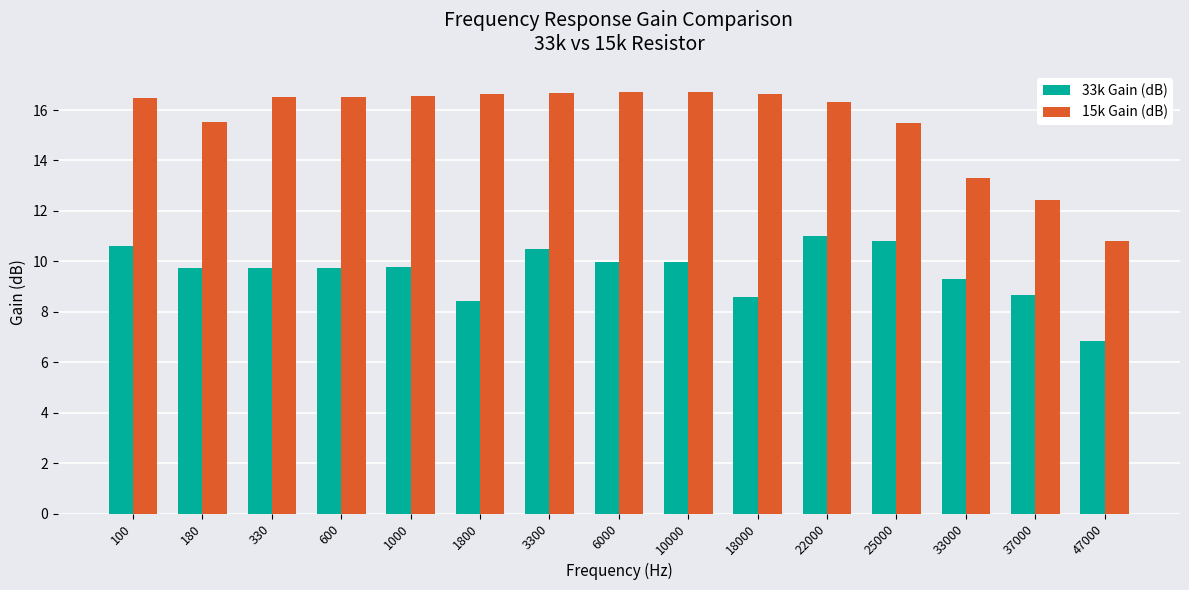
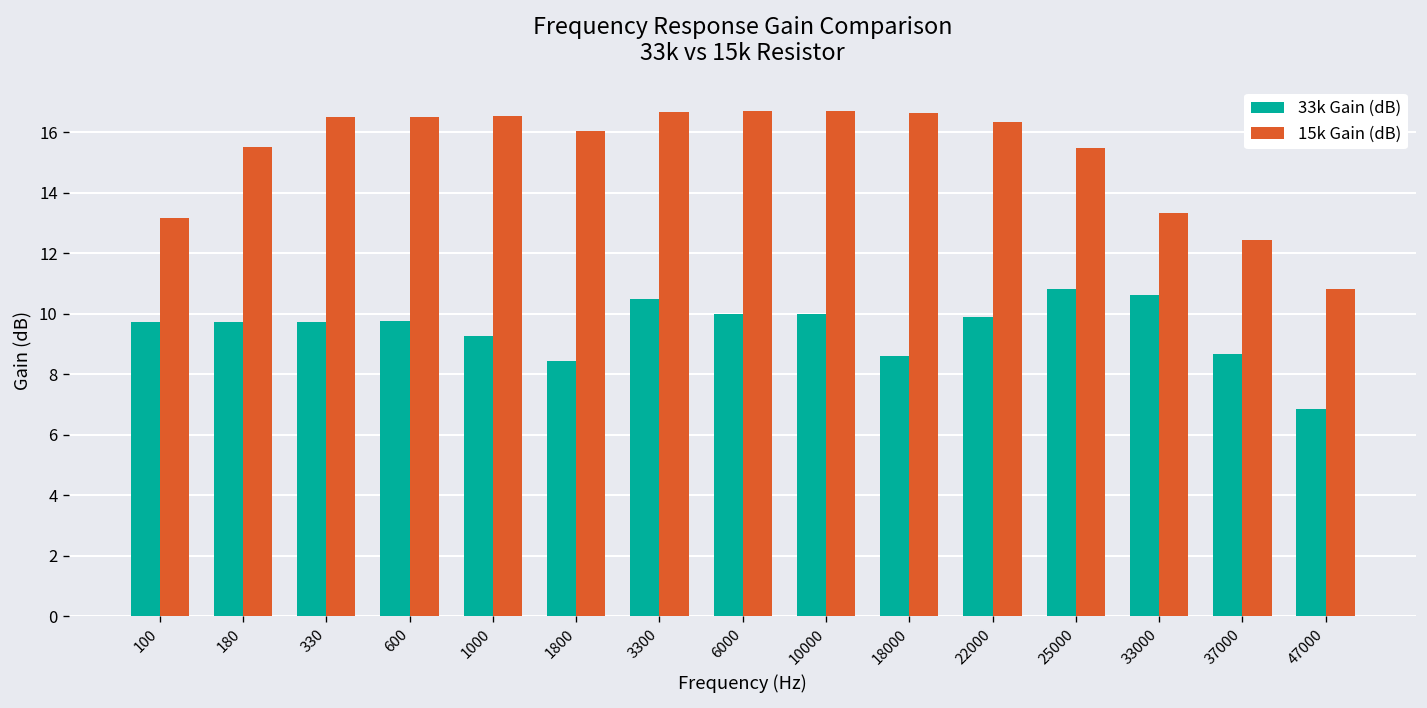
33k Gain (dB), 100: 10.6 -> 9.7
15k Gain (dB), 100: 16.5 -> 13.1
33k Gain (dB), 1000: 9.8 -> 9.3
15k Gain (dB), 1800: 16.6 -> 16.0
33k Gain (dB), 22000: 11.0 -> 9.9
33k Gain (dB), 33000: 9.3 -> 10.6
